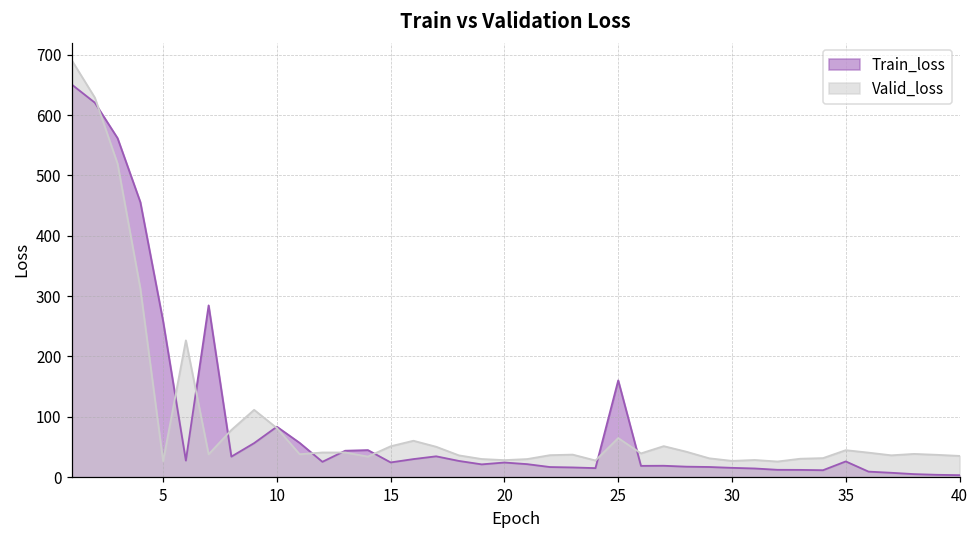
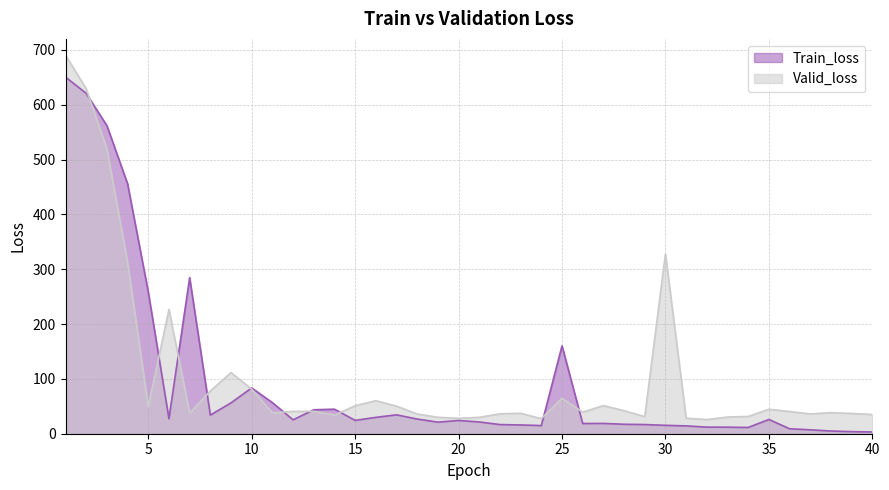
Valid_loss, 5: 30 -> 50
Valid_loss, 30: 30 -> 330
